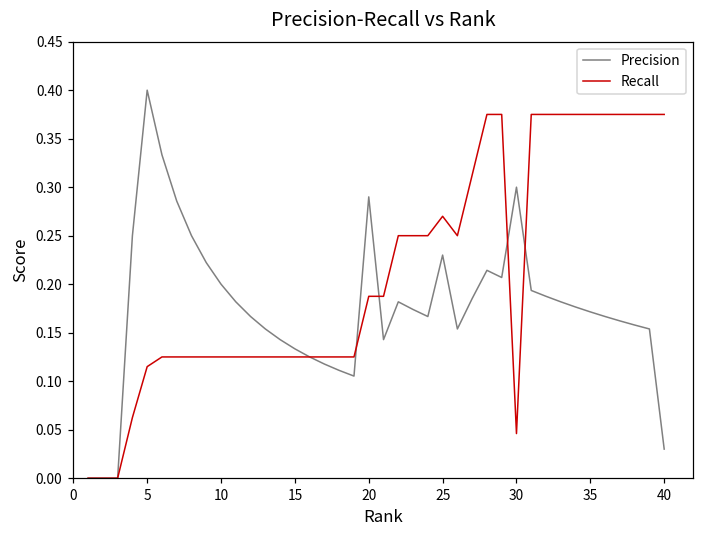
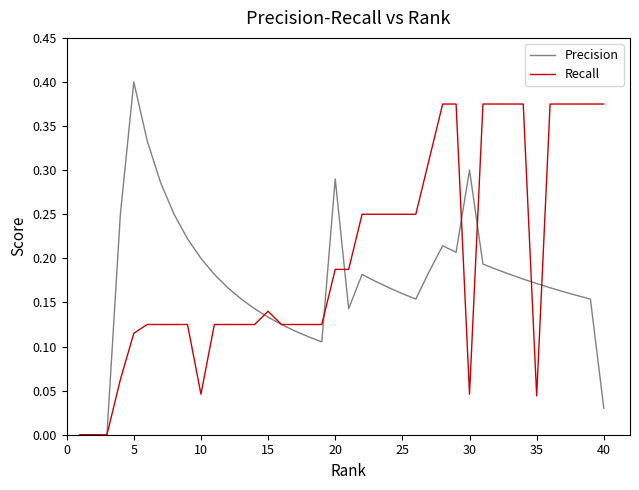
Recall, 10: 0.13 -> 0.05
Recall, 15: 0.13 -> 0.14
Precision, 25: 0.23 -> 0.16
Recall, 25: 0.27 -> 0.25
Recall, 35: 0.38 -> 0.04
